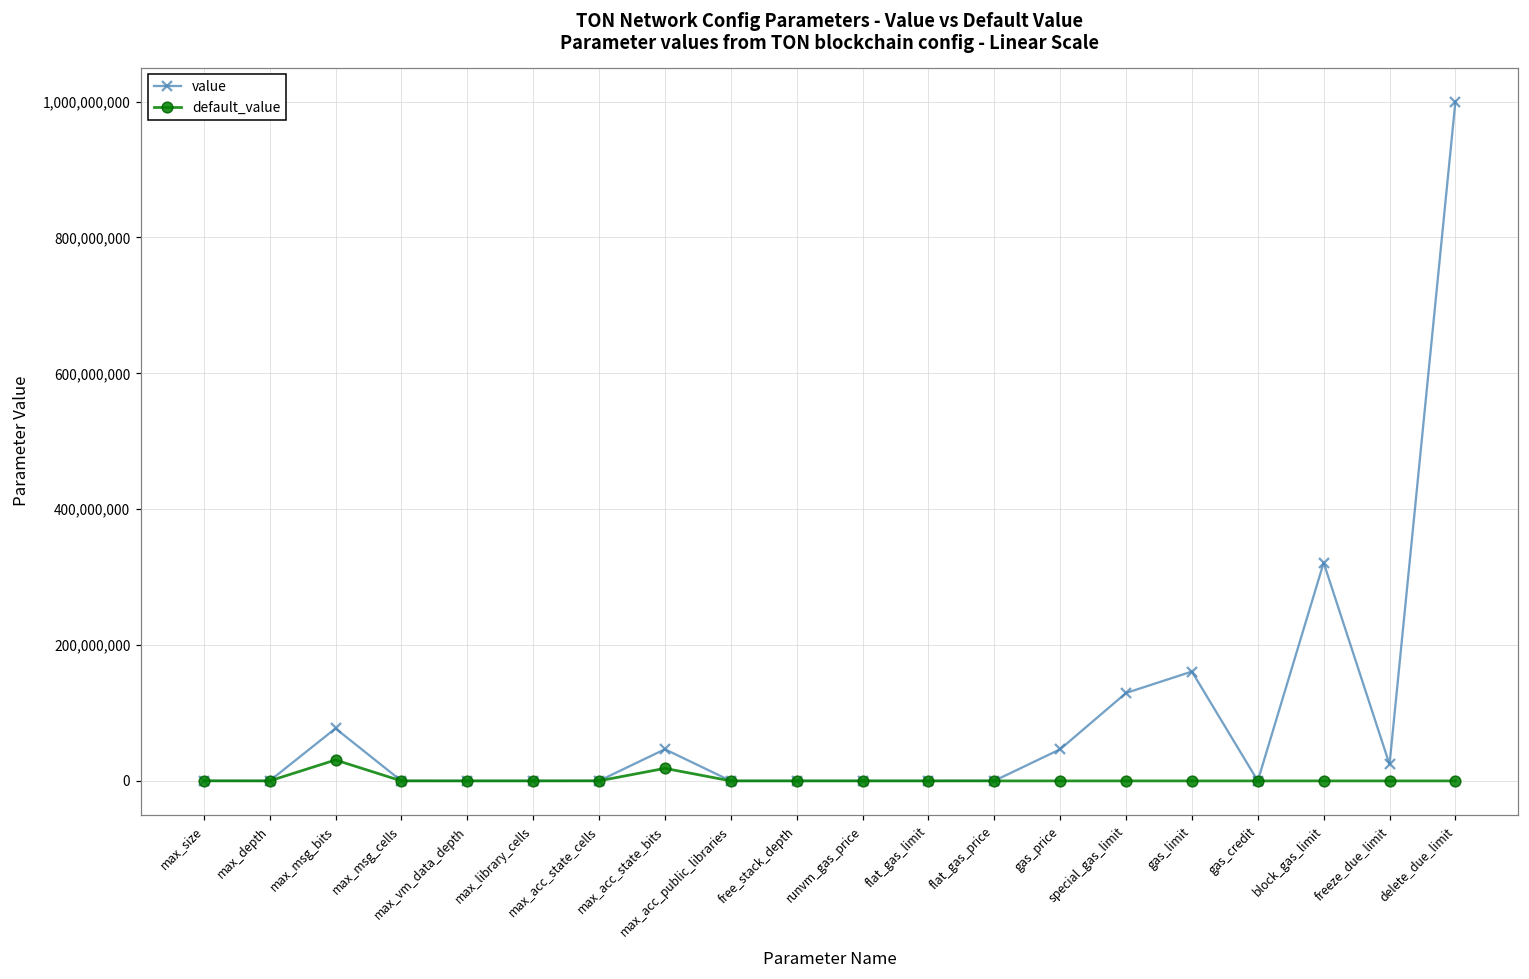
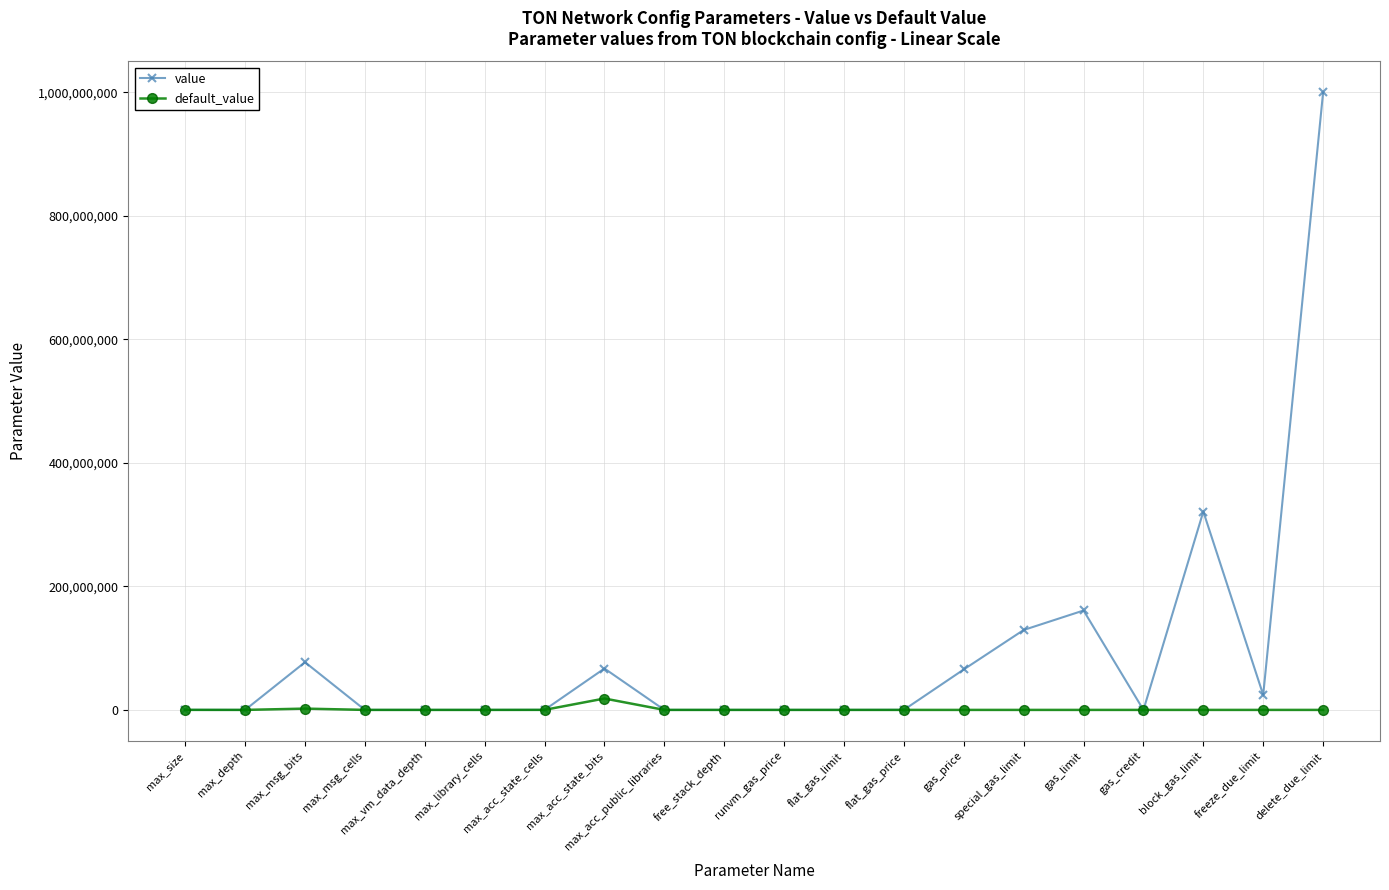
default_value, max_msg_bits: 30,000,000 -> 0
value, max_acc_state_bits: 50,000,000 -> 70,000,000
value, gas_price: 50,000,000 -> 70,000,000
